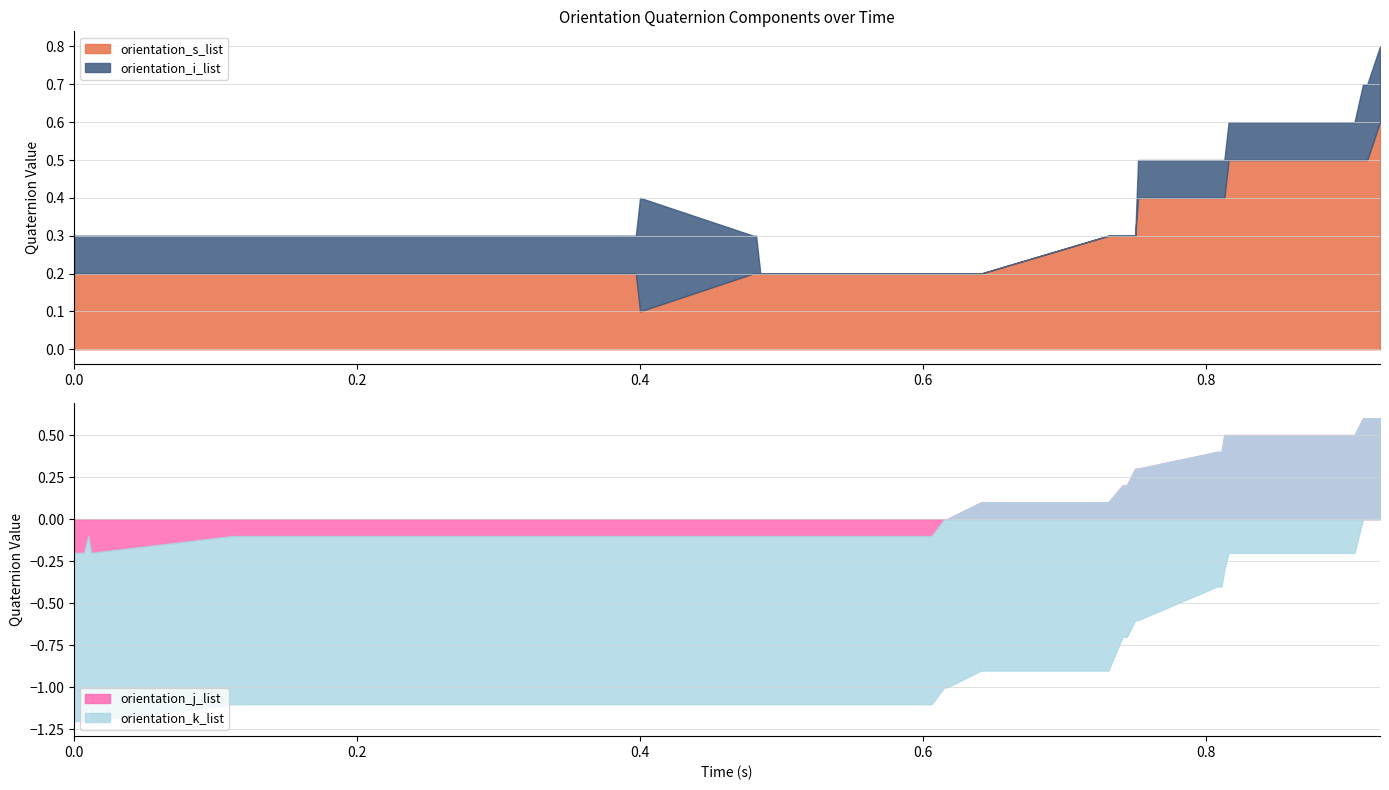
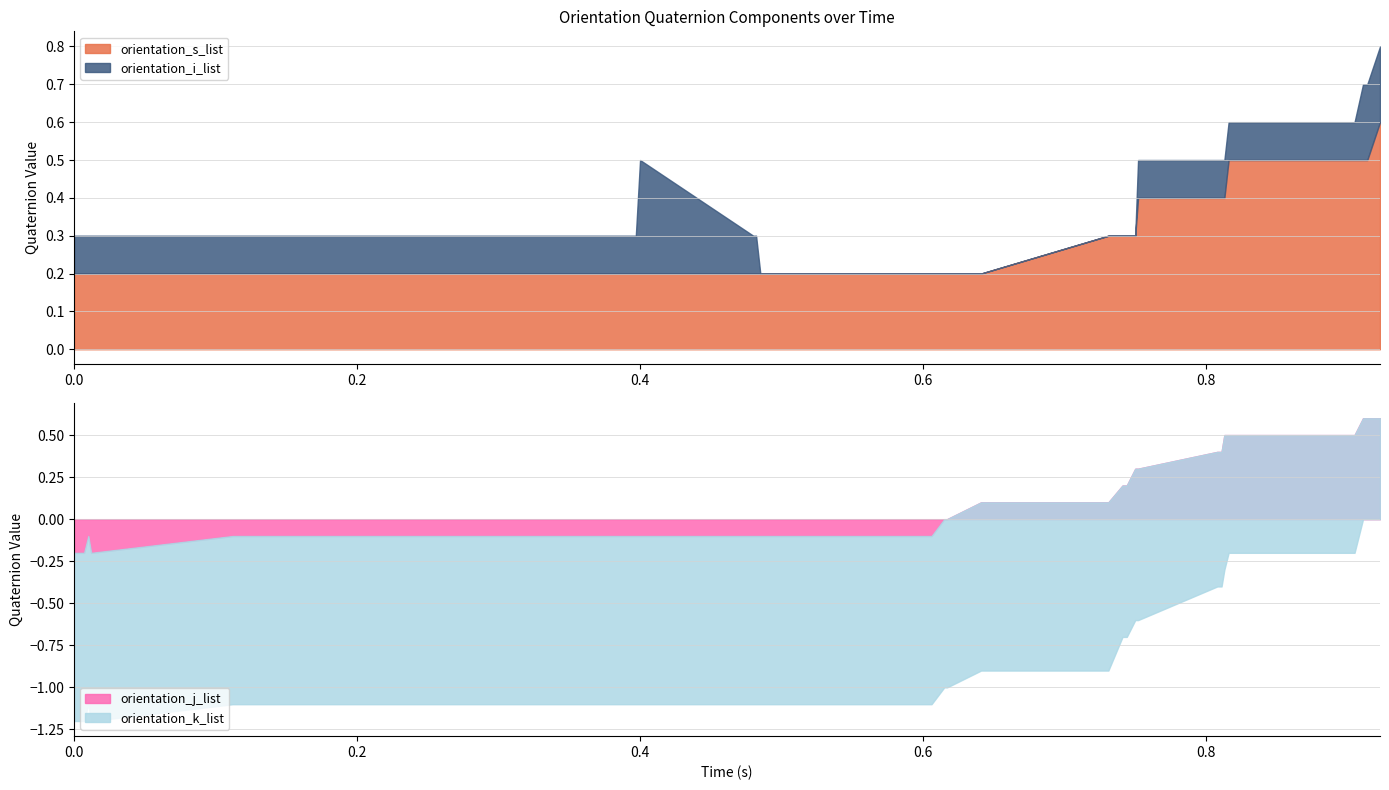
Orientation Quaternion Components over Time, orientation_s_list, 0.4: 0.1 -> 0.2
